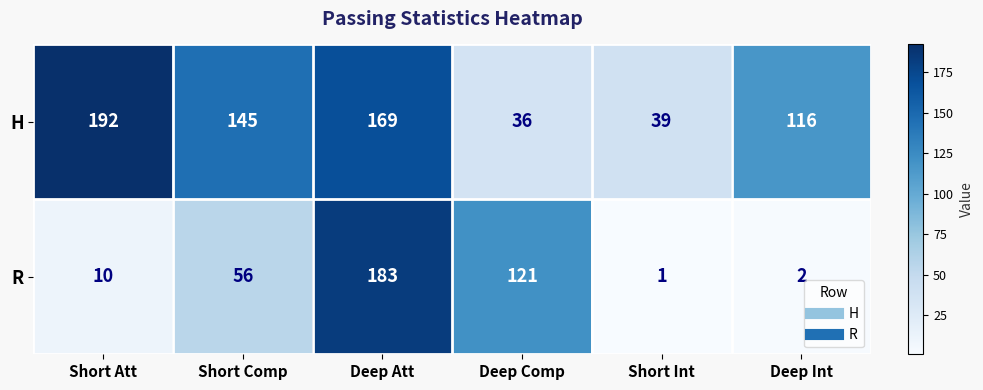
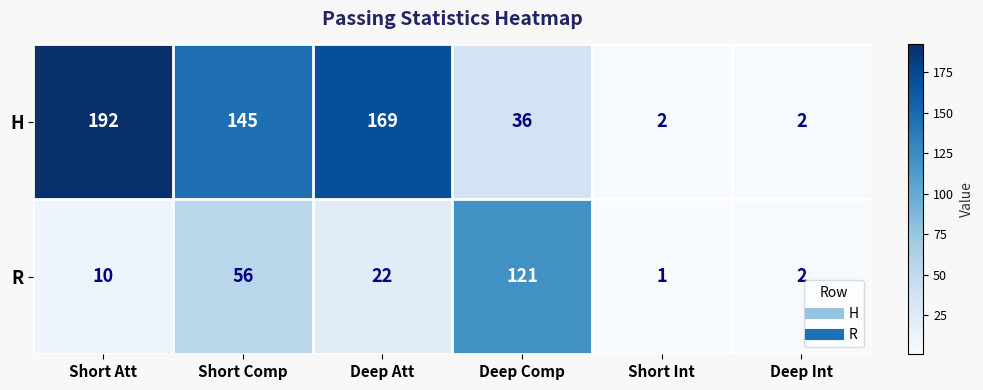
H, Short Int: 39 -> 2
H, Deep Int: 116 -> 2
R, Deep Att: 183 -> 22
